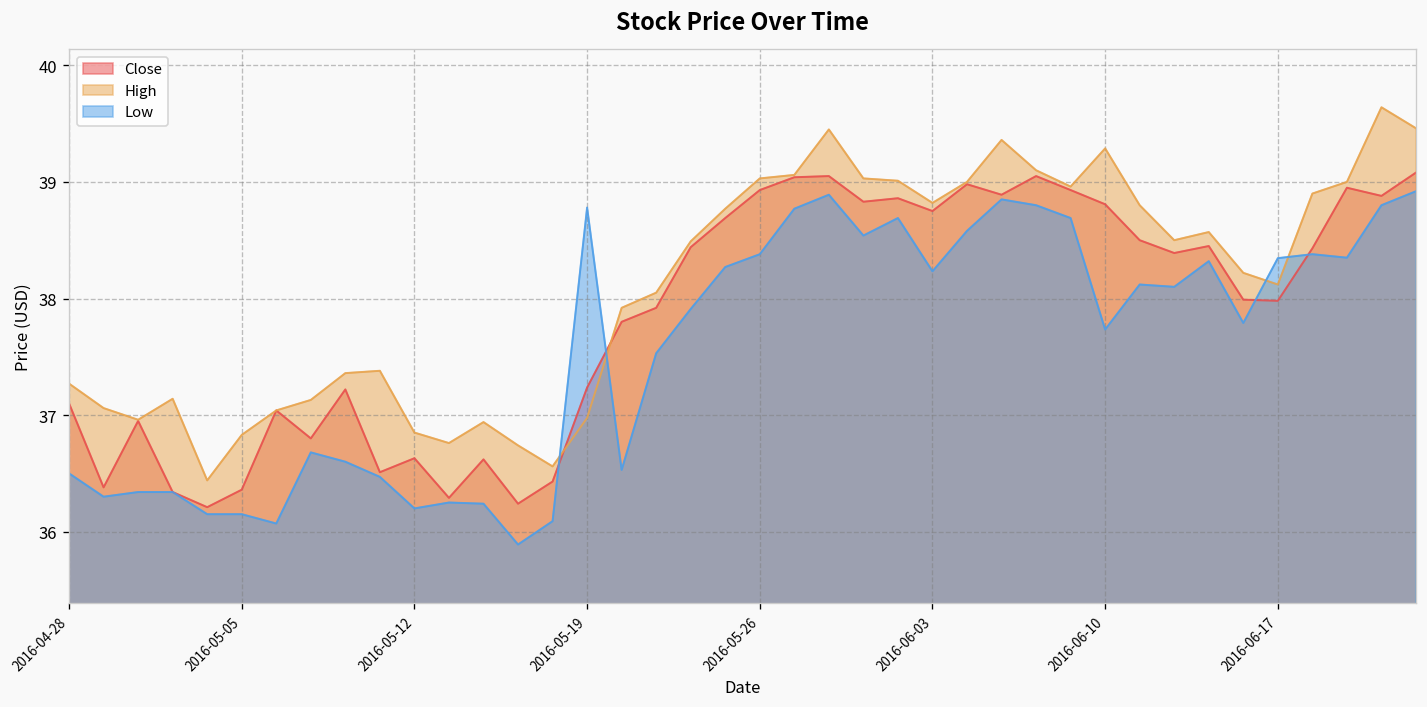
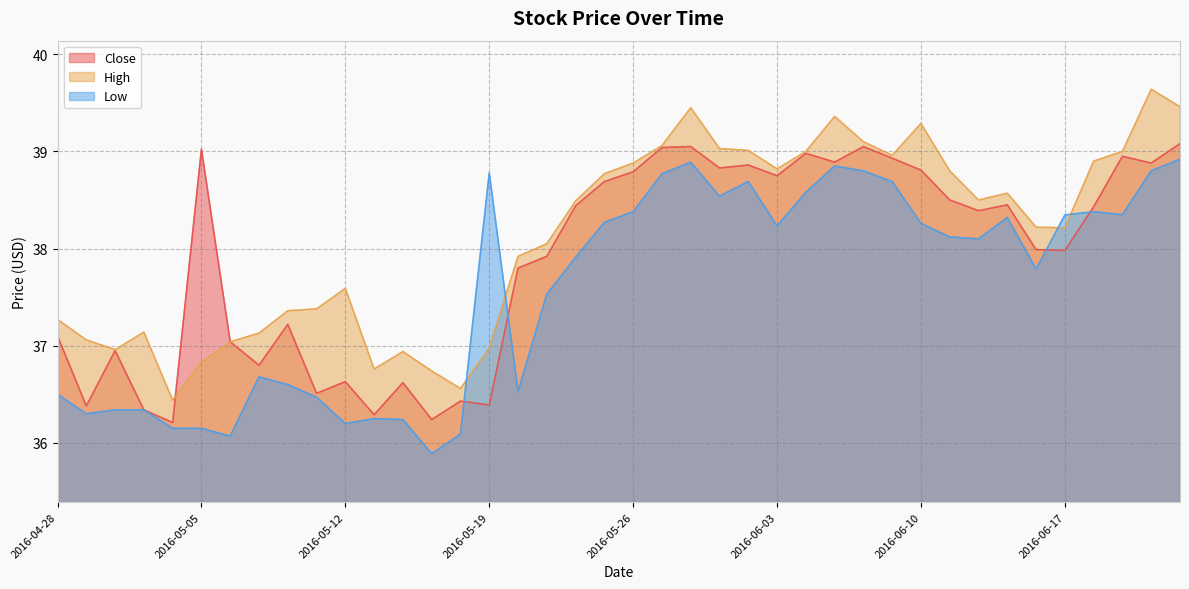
Close, 2016-05-05: 36.4 -> 39.0
High, 2016-05-12: 36.8 -> 37.6
Close, 2016-05-19: 37.2 -> 36.4
Close, 2016-05-26: 38.9 -> 38.8
High, 2016-05-26: 39.0 -> 38.9
Low, 2016-06-10: 37.7 -> 38.3
High, 2016-06-17: 38.1 -> 38.2
